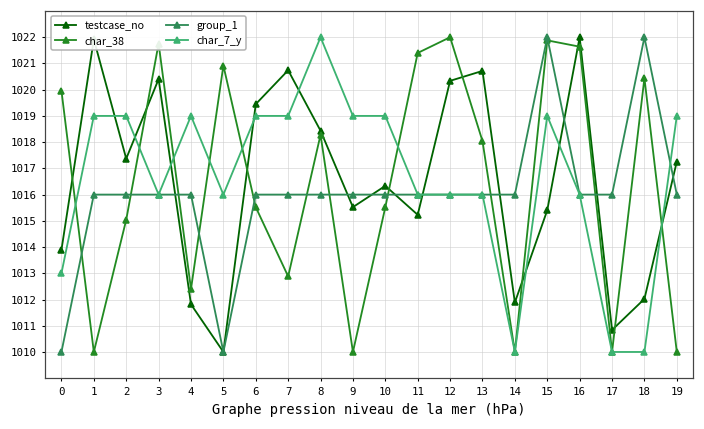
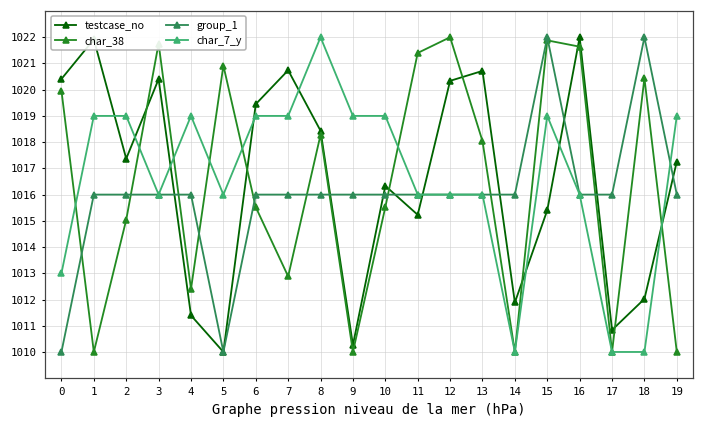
testcase_no, 0: 1013.9 -> 1020.4
testcase_no, 4: 1011.8 -> 1011.4
testcase_no, 9: 1015.5 -> 1010.3
